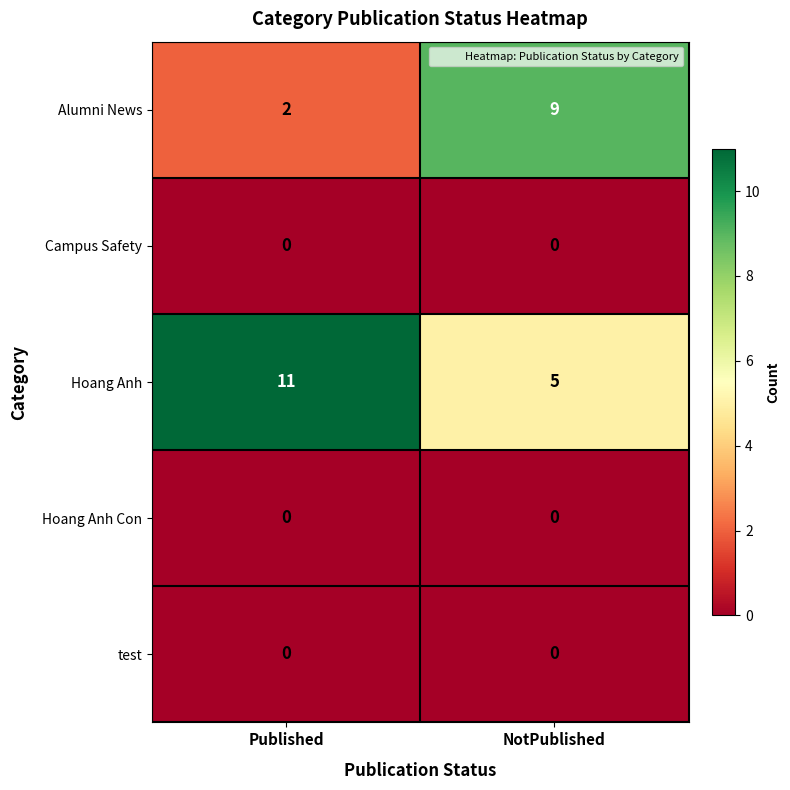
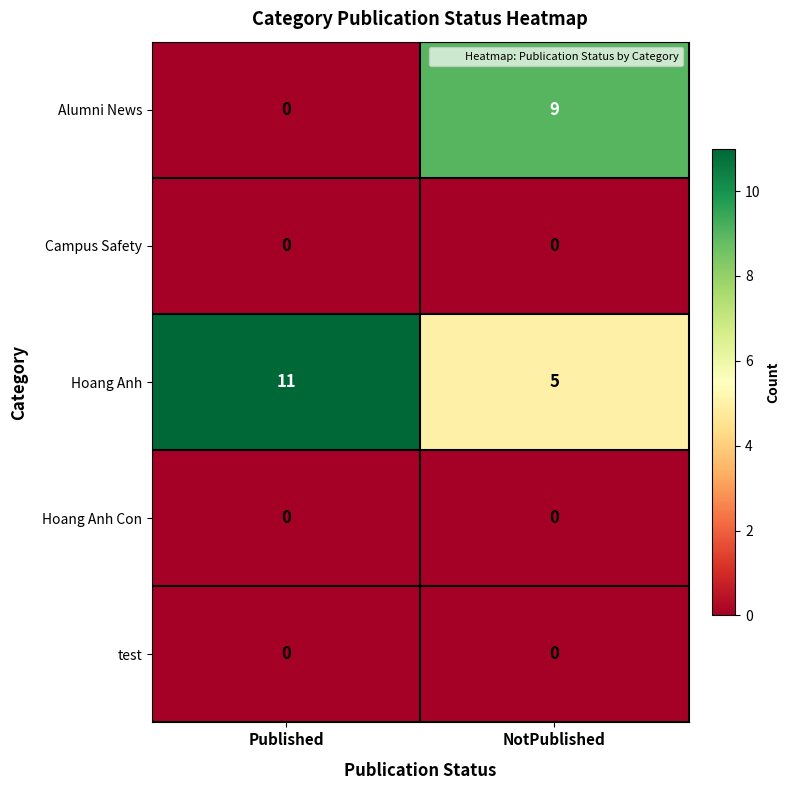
Alumni News, Published: 2 -> 0
